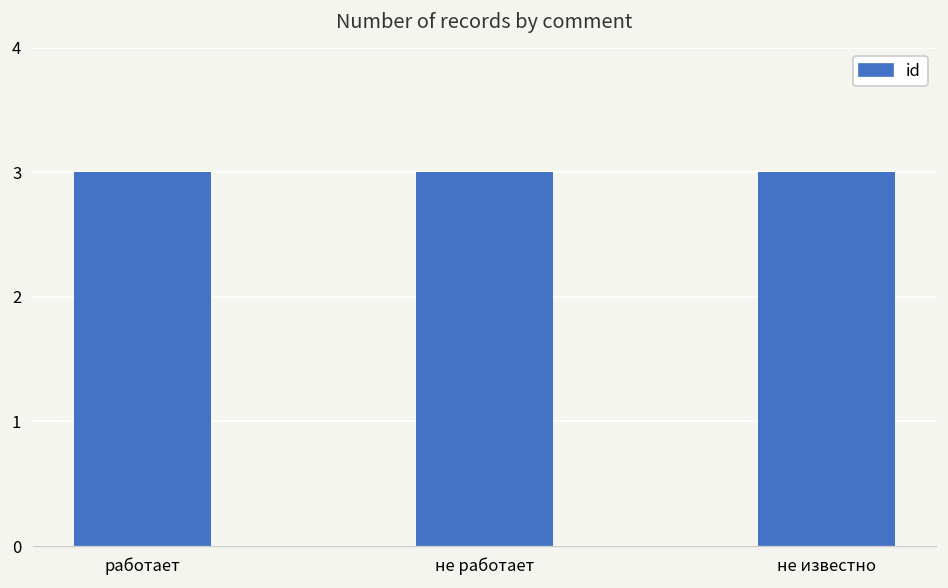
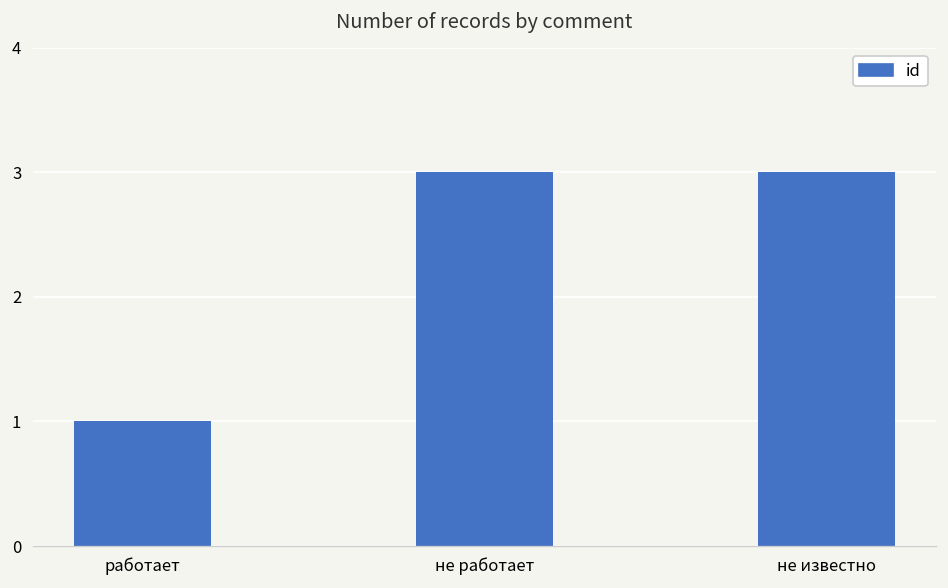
работает: 3 -> 1
